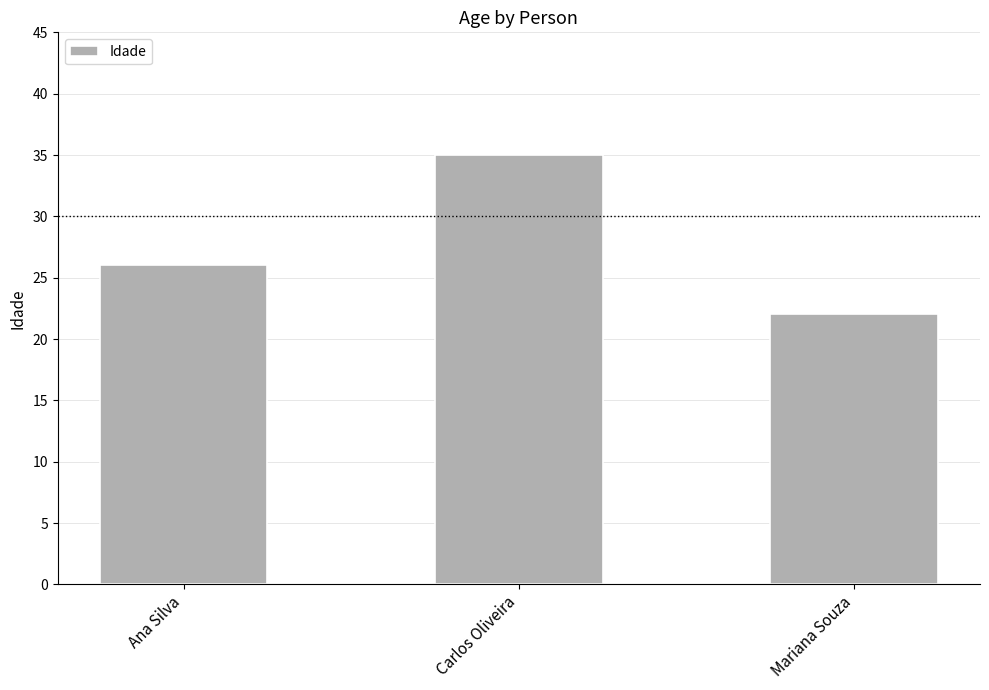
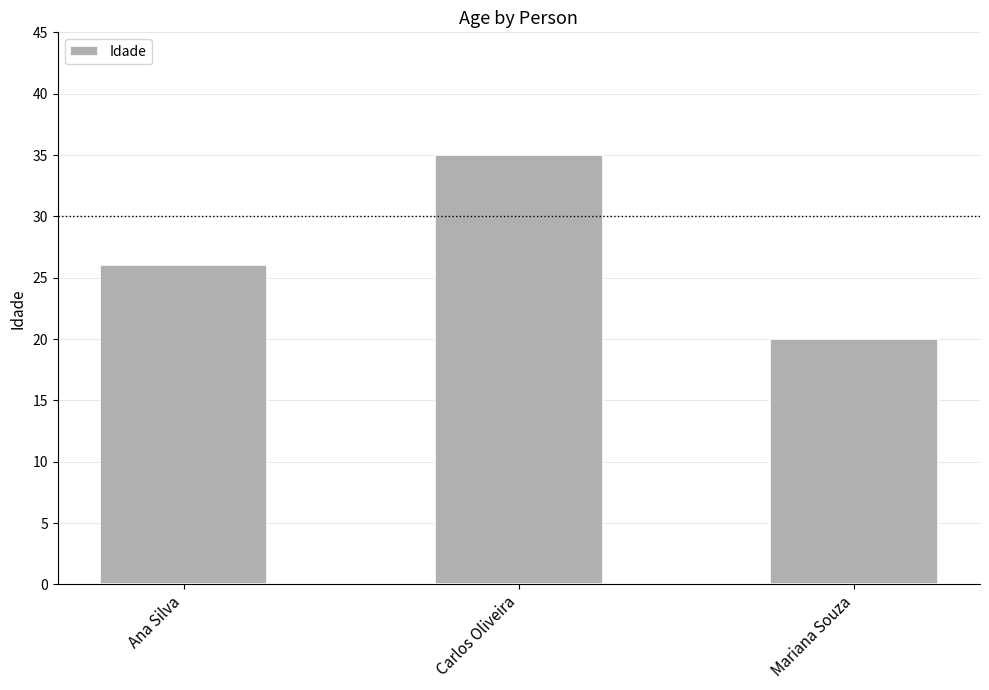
Mariana Souza: 22 -> 20
